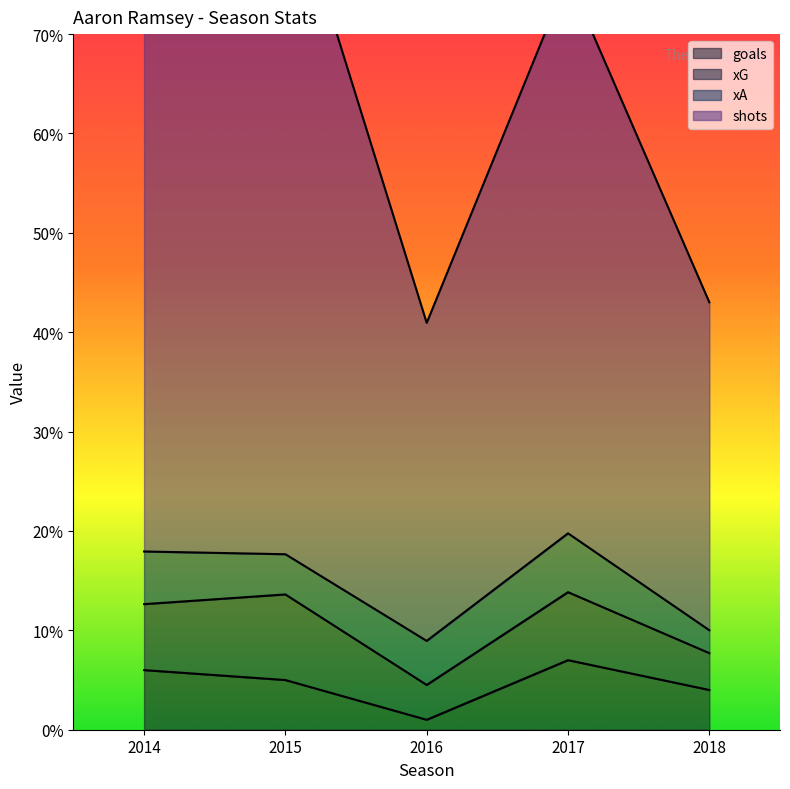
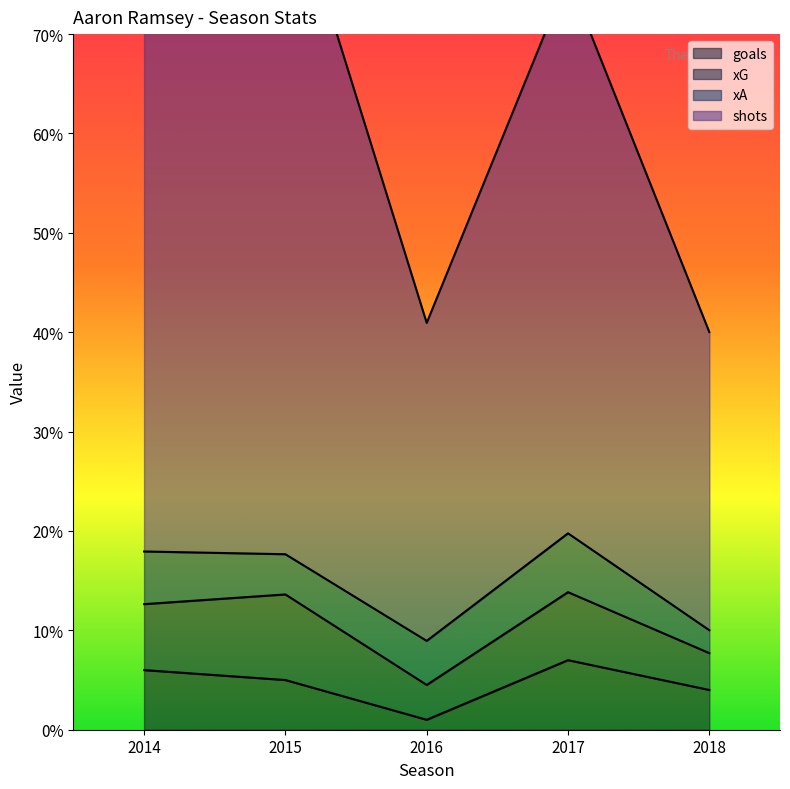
shots, 2018: 33% -> 30%
